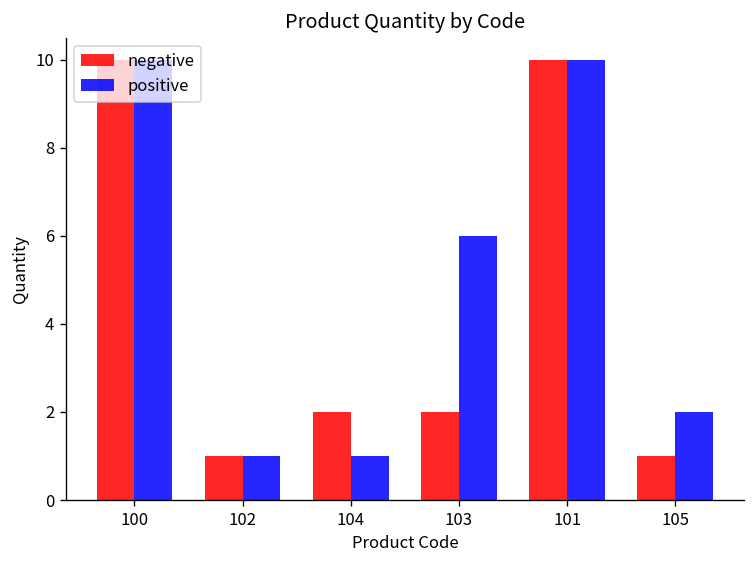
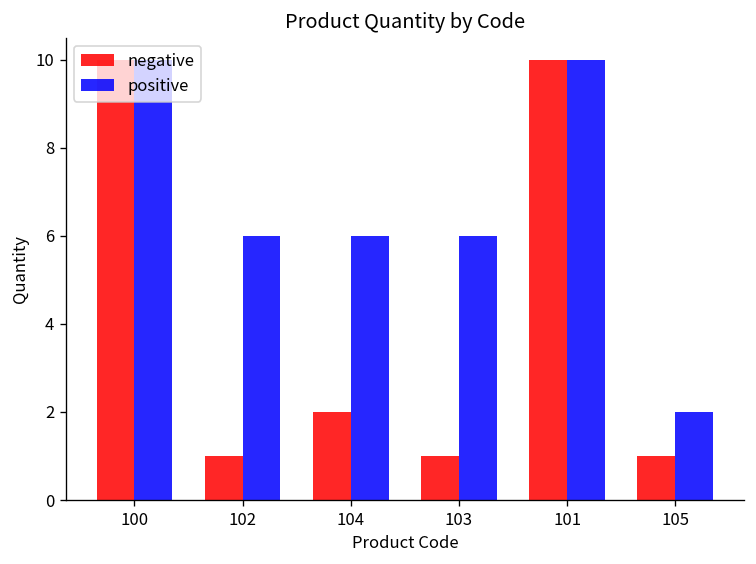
positive, 102: 1 -> 6
positive, 104: 1 -> 6
negative, 103: 2 -> 1
